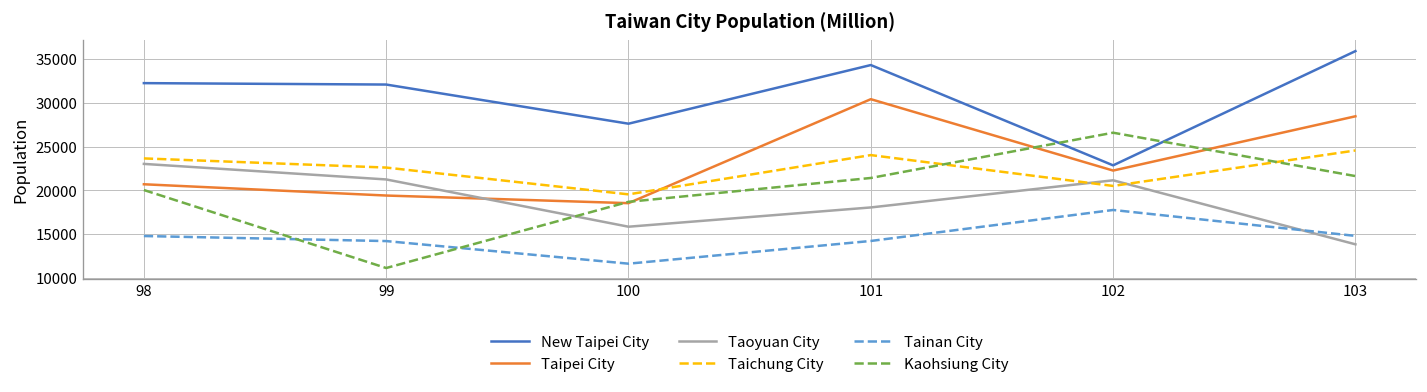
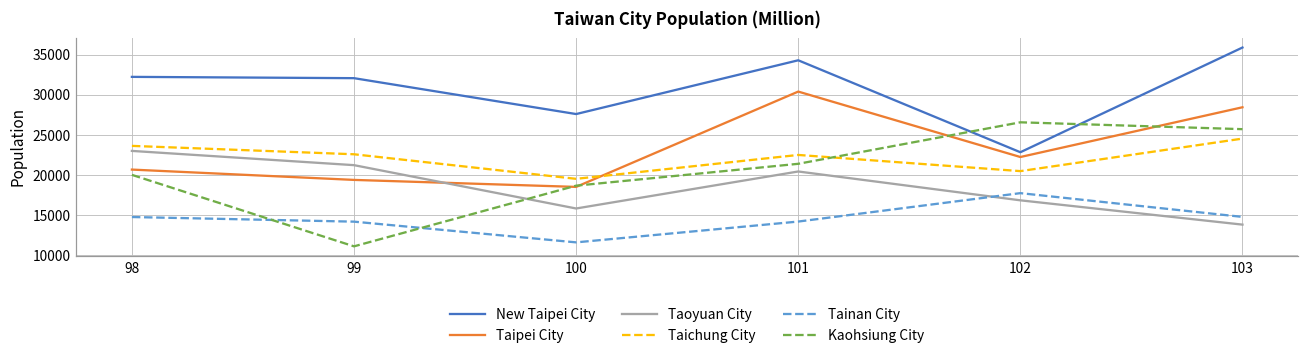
Taoyuan City, 101: 18000 -> 20000
Taichung City, 101: 24000 -> 23000
Taoyuan City, 102: 21000 -> 17000
Kaohsiung City, 103: 22000 -> 26000
